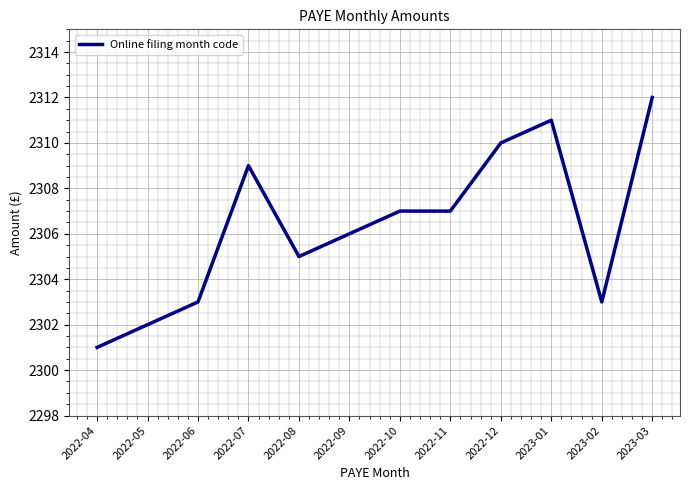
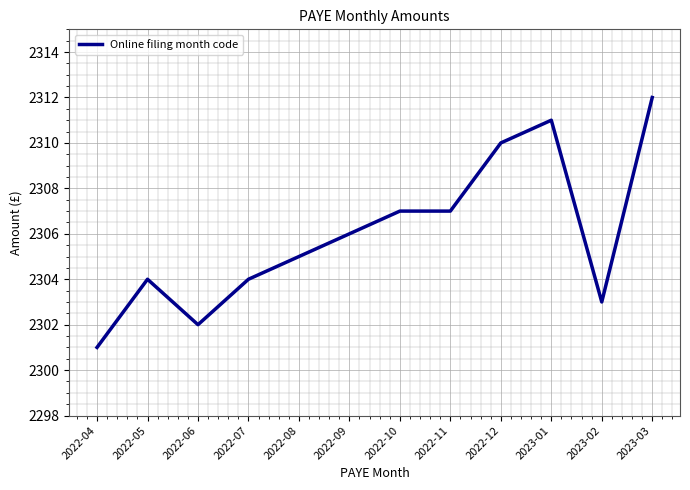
2022-05: 2302 -> 2304
2022-06: 2303 -> 2302
2022-07: 2309 -> 2304
